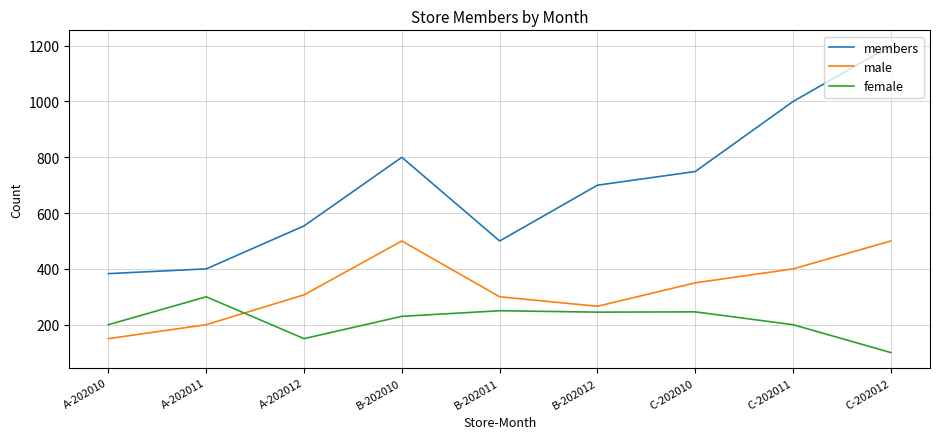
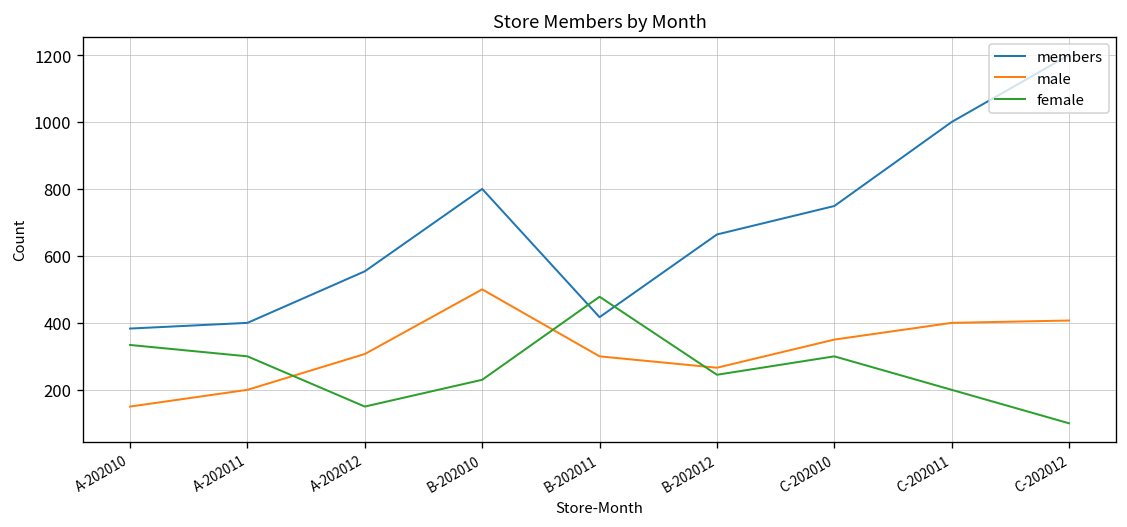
female, A-202010: 200 -> 330
members, B-202011: 500 -> 420
female, B-202011: 250 -> 480
members, B-202012: 700 -> 660
female, C-202010: 250 -> 300
male, C-202012: 500 -> 410
